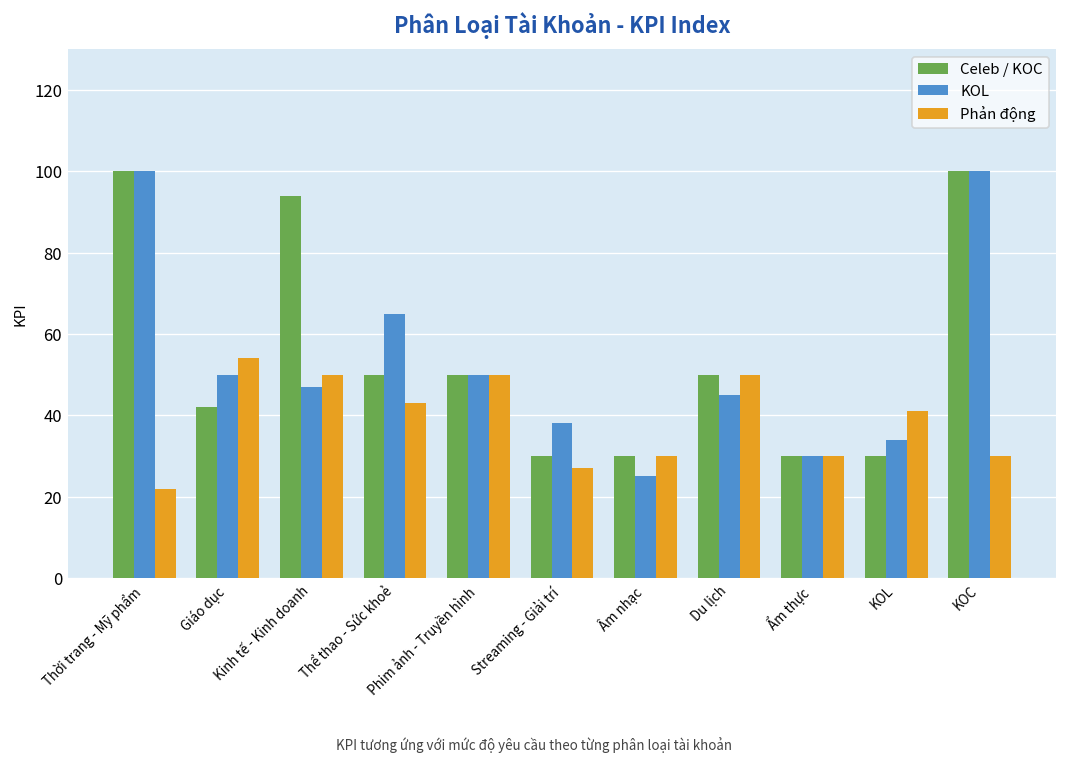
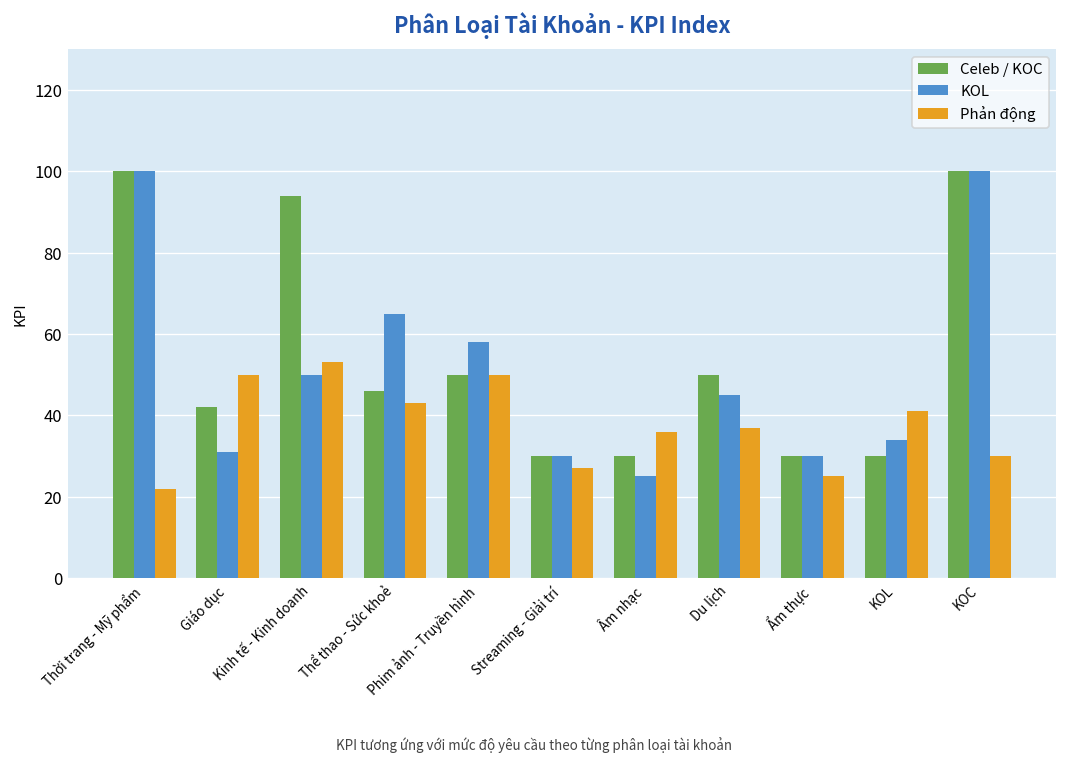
KOL, Giáo dục: 50 -> 31
Phản động, Giáo dục: 54 -> 50
KOL, Kinh tế - Kinh doanh: 47 -> 50
Phản động, Kinh tế - Kinh doanh: 50 -> 53
Celeb / KOC, Thể thao - Sức khoẻ: 50 -> 46
KOL, Phim ảnh - Truyền hình: 50 -> 58
KOL, Streaming - Giải trí: 38 -> 30
Phản động, Âm nhạc: 30 -> 36
Phản động, Du lịch: 50 -> 37
Phản động, Ẩm thực: 30 -> 25
